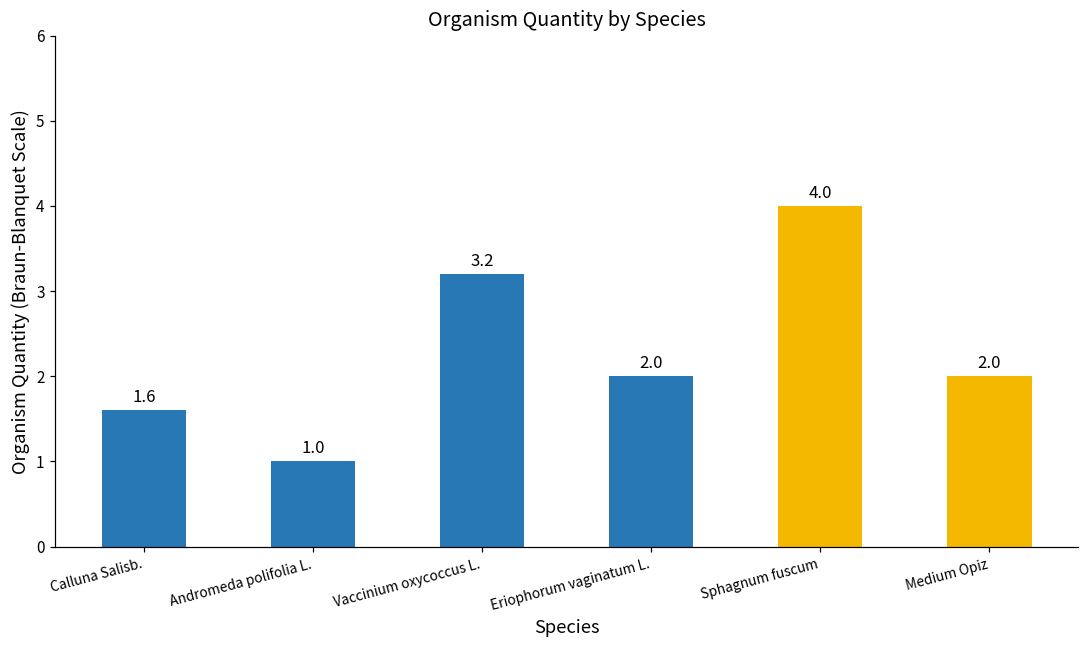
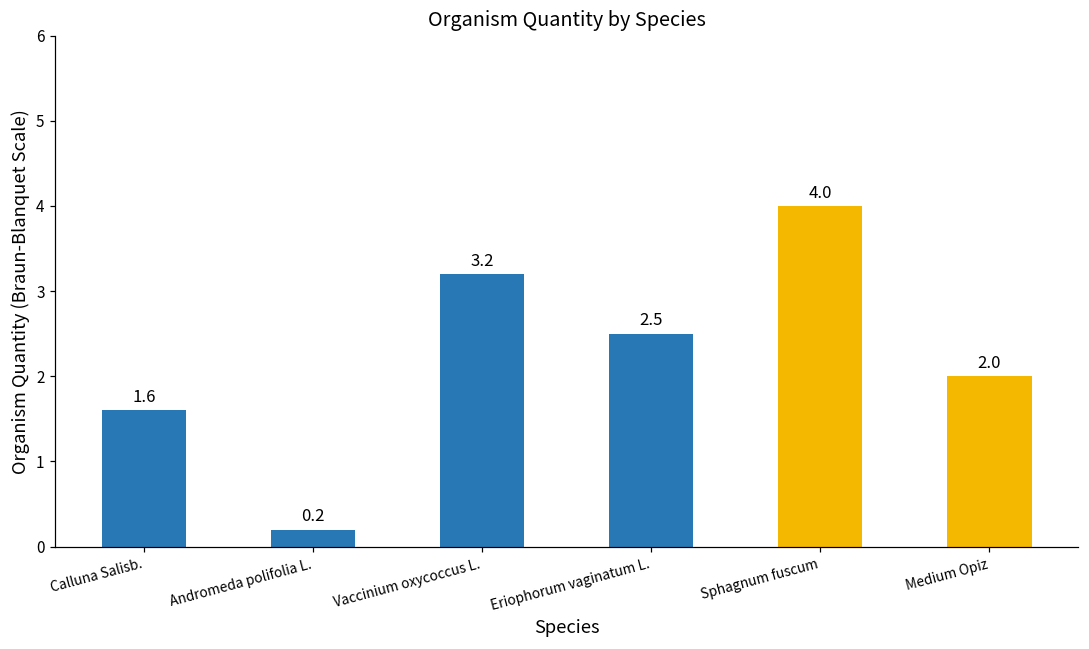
Andromeda polifolia L.: 1.0 -> 0.2
Eriophorum vaginatum L.: 2.0 -> 2.5
